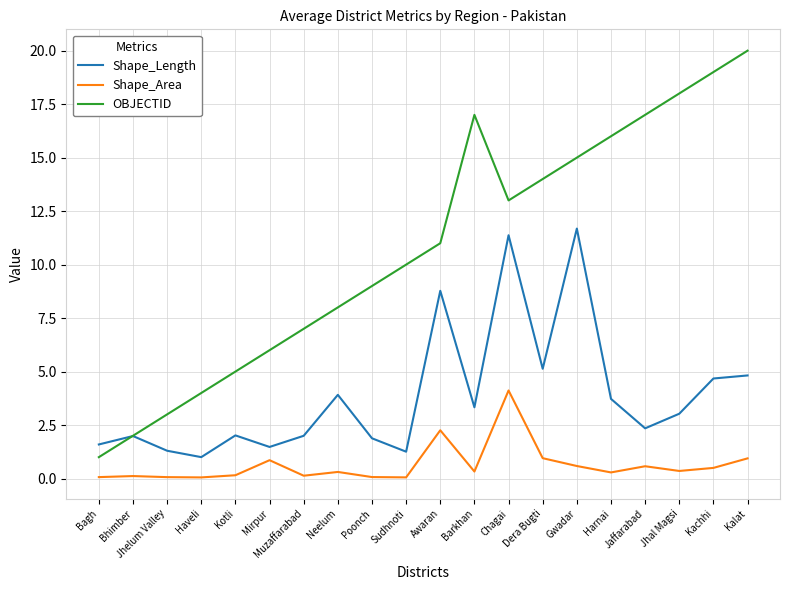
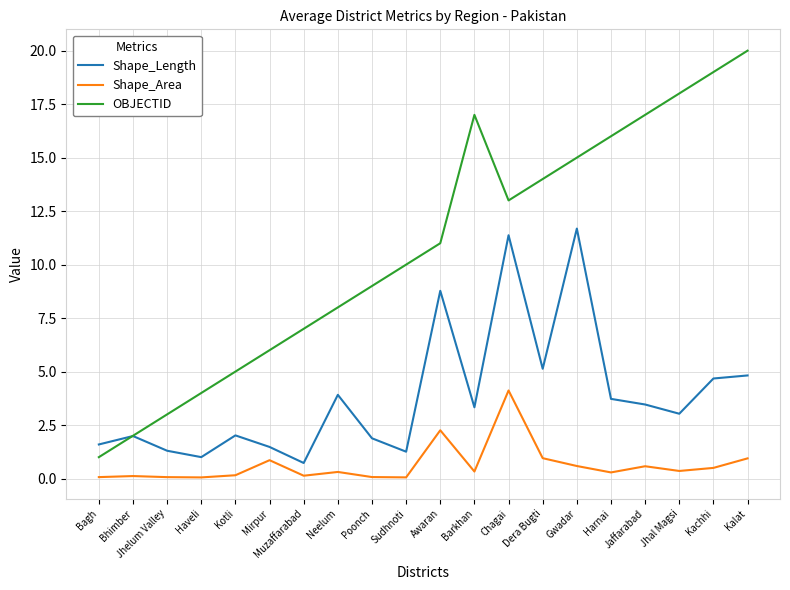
Shape_Length, Muzaffarabad: 2.0 -> 0.7
Shape_Length, Jaffarabad: 2.3 -> 3.5
